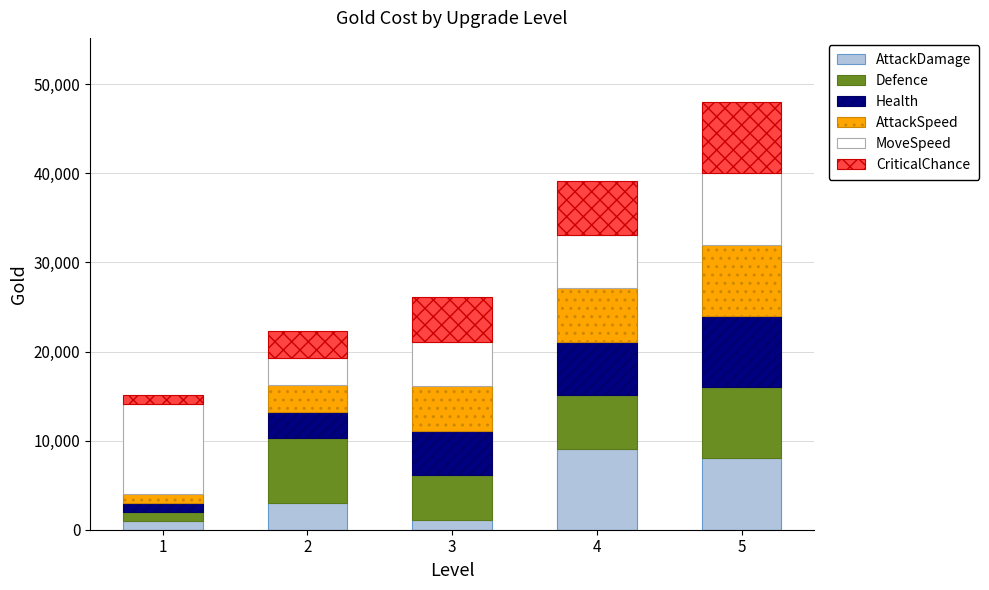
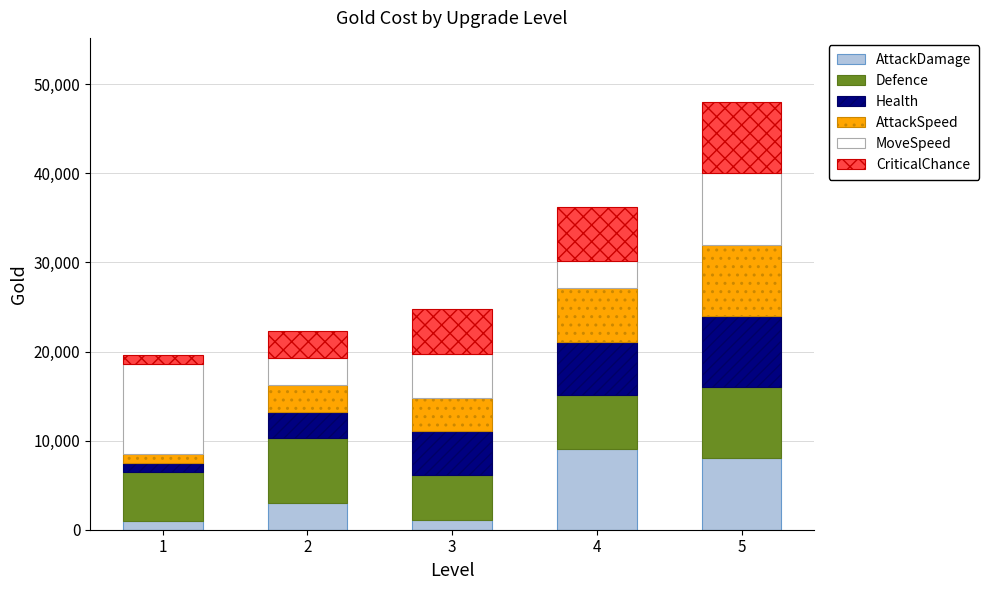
Defence, 1: 1,000 -> 6,000
AttackSpeed, 3: 5,000 -> 4,000
MoveSpeed, 4: 6,000 -> 3,000
